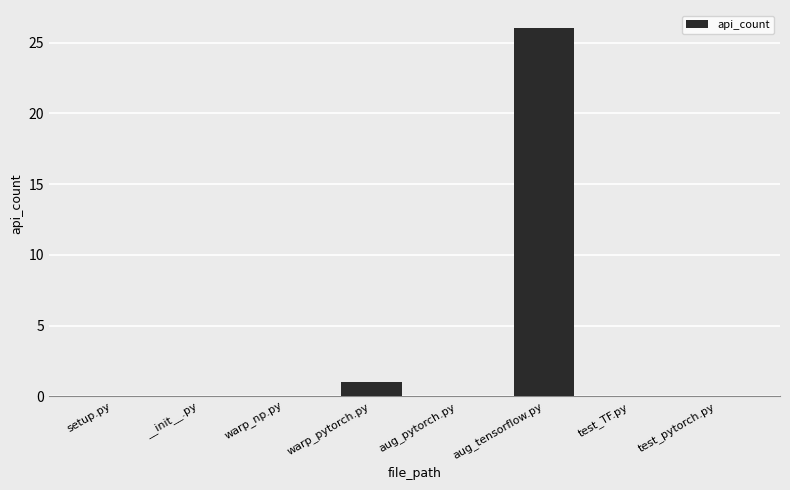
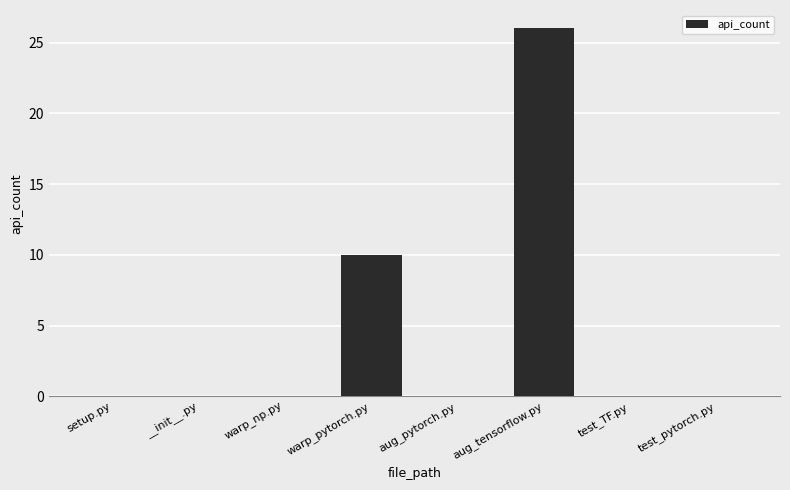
warp_pytorch.py: 1 -> 10
